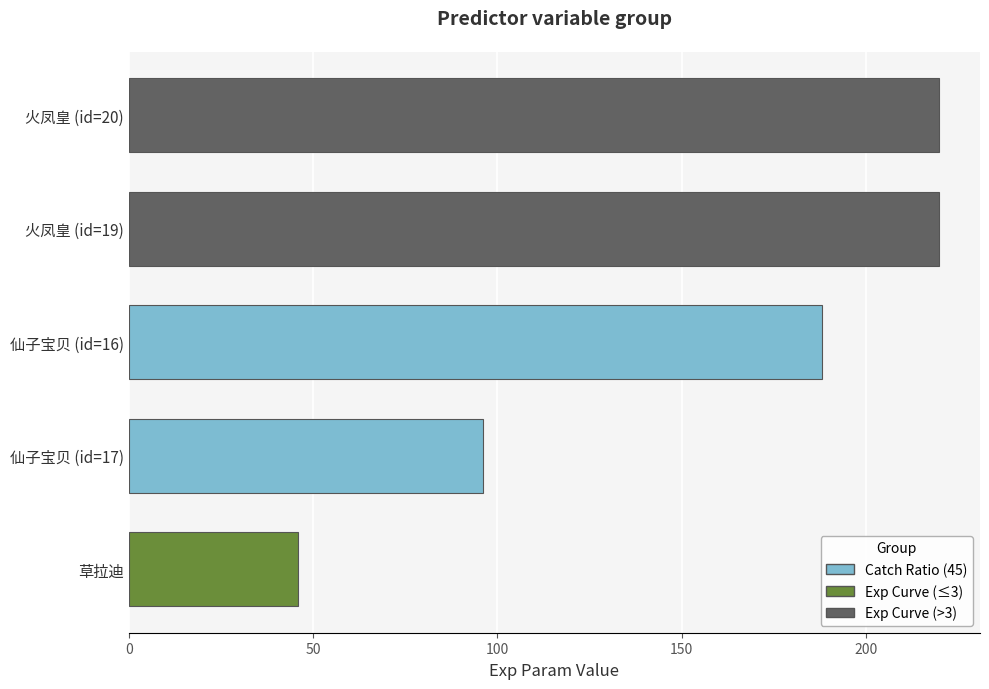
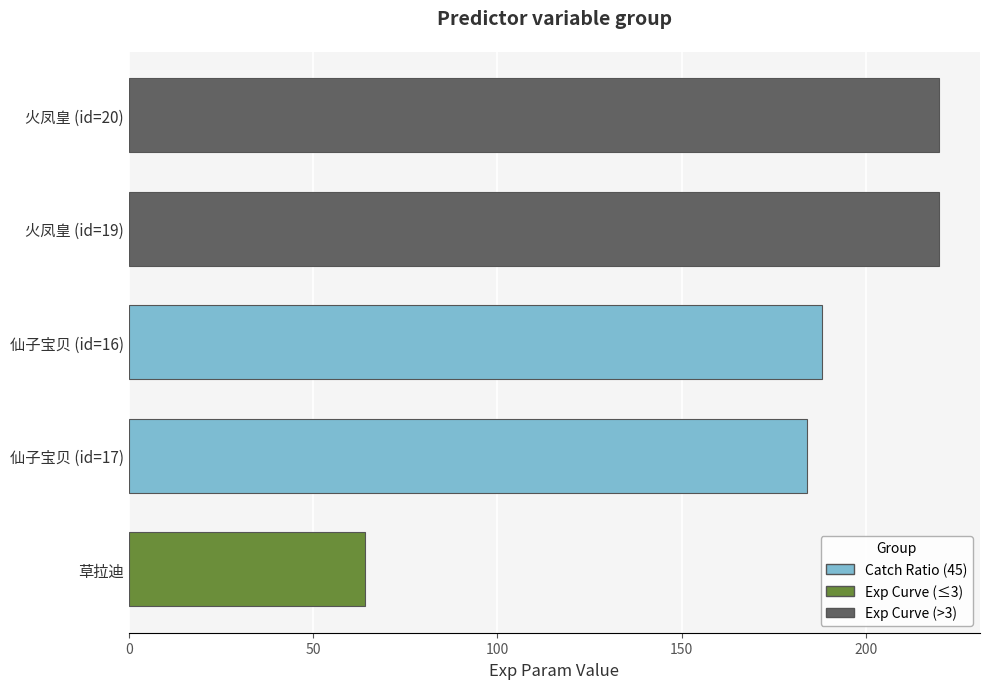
仙子宝贝 (id=17): 96 -> 184
草拉迪: 46 -> 64
